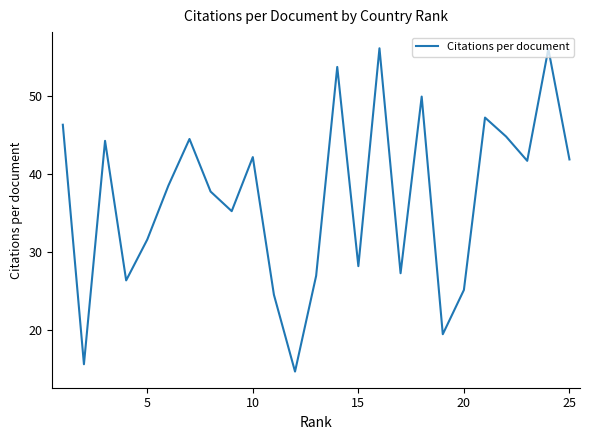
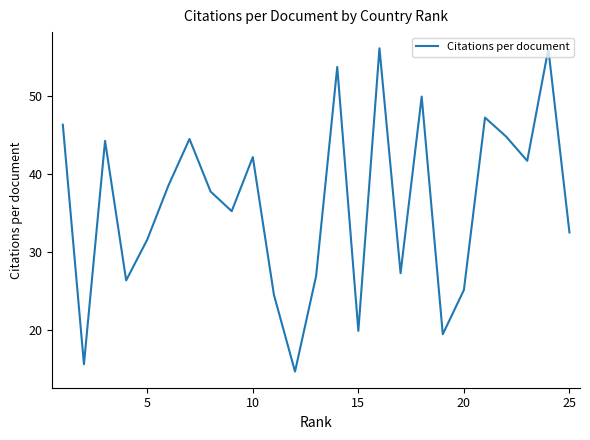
15: 28 -> 20
25: 42 -> 33
